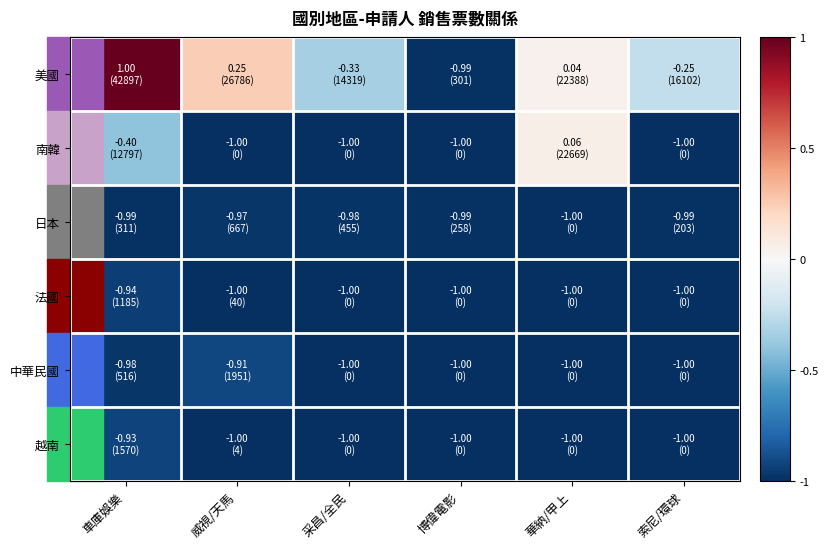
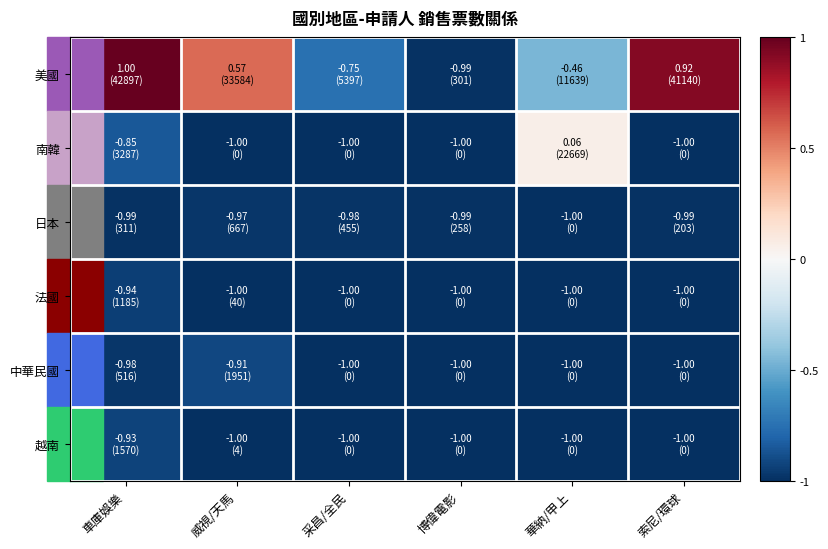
美國, 威視/天馬: 0.25 (26786) -> 0.57 (33584)
美國, 采昌/全民: -0.33 (14319) -> -0.75 (5397)
美國, 華納/甲上: 0.04 (22388) -> -0.46 (11639)
美國, 索尼/環球: -0.25 (16102) -> 0.92 (41140)
南韓, 車庫娛樂: -0.40 (12797) -> -0.85 (3287)
